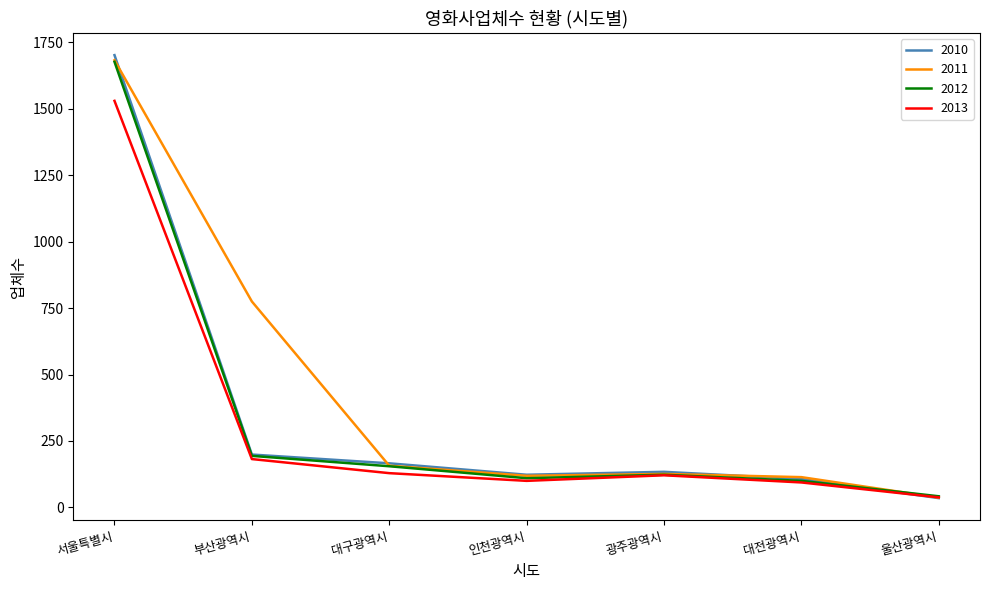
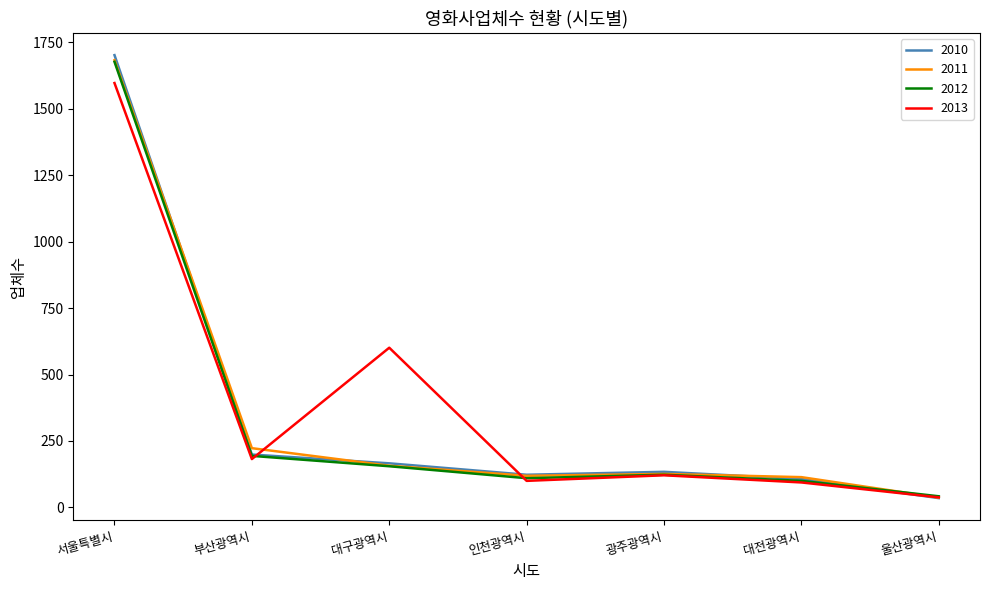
2013, 서울특별시: 1530 -> 1600
2011, 부산광역시: 780 -> 220
2013, 대구광역시: 130 -> 600
